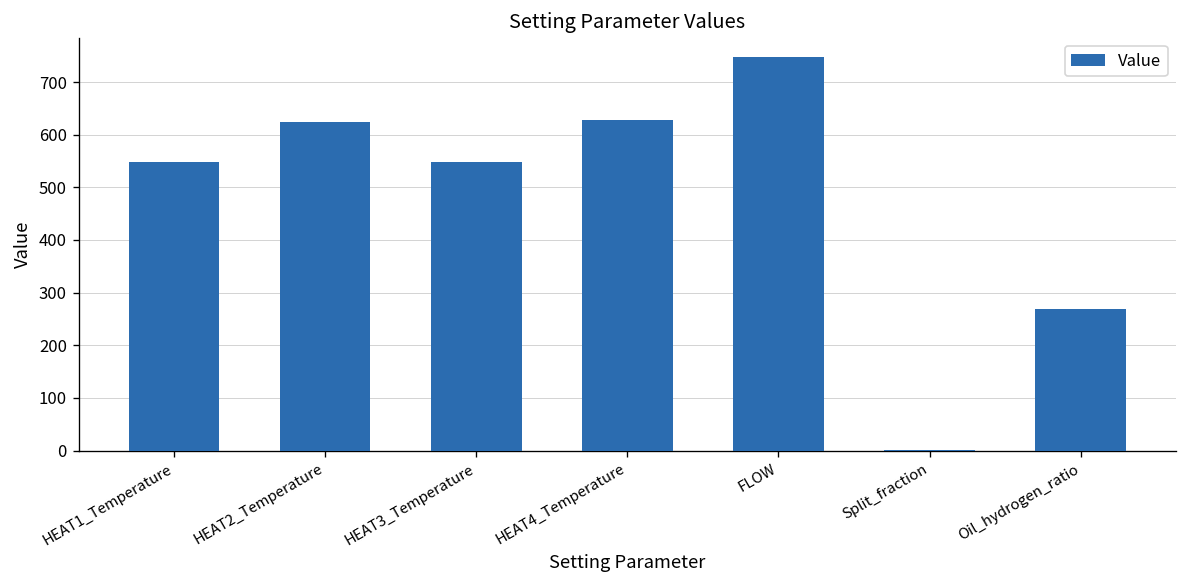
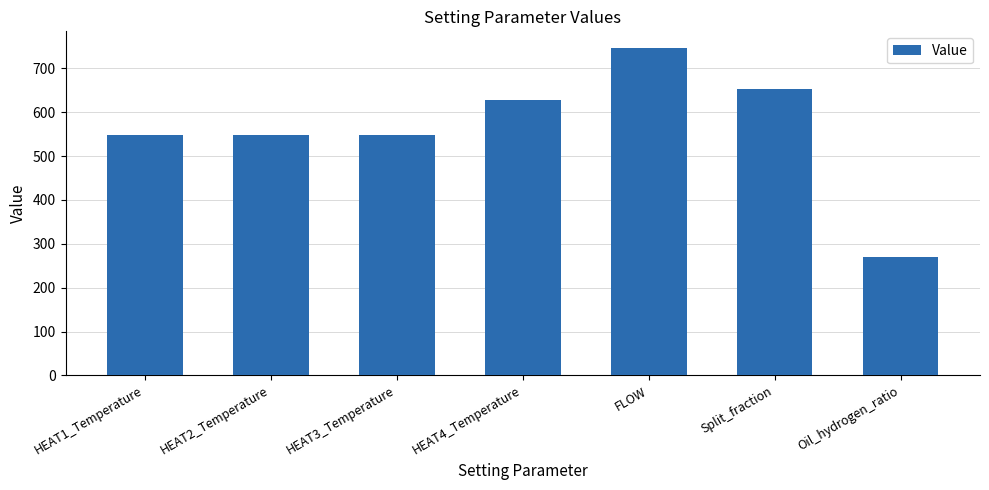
HEAT2_Temperature: 620 -> 550
Split_fraction: 0 -> 650
